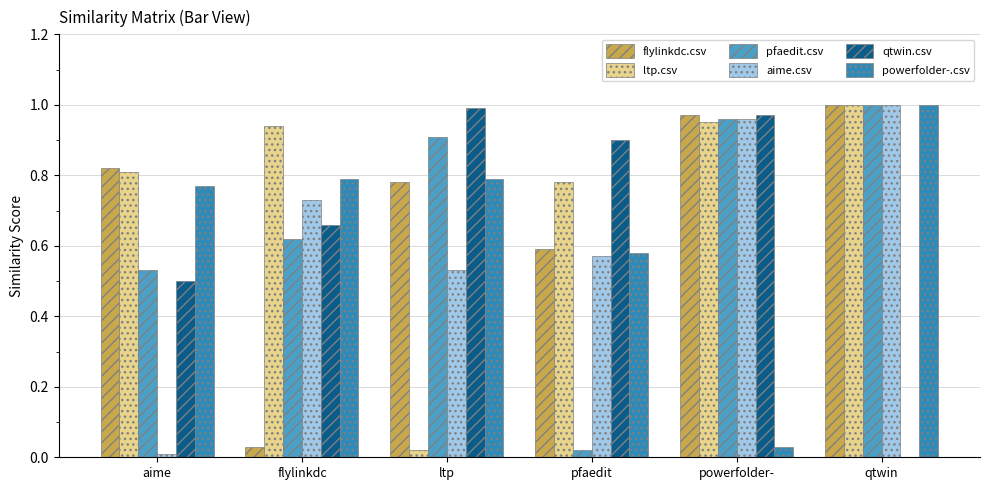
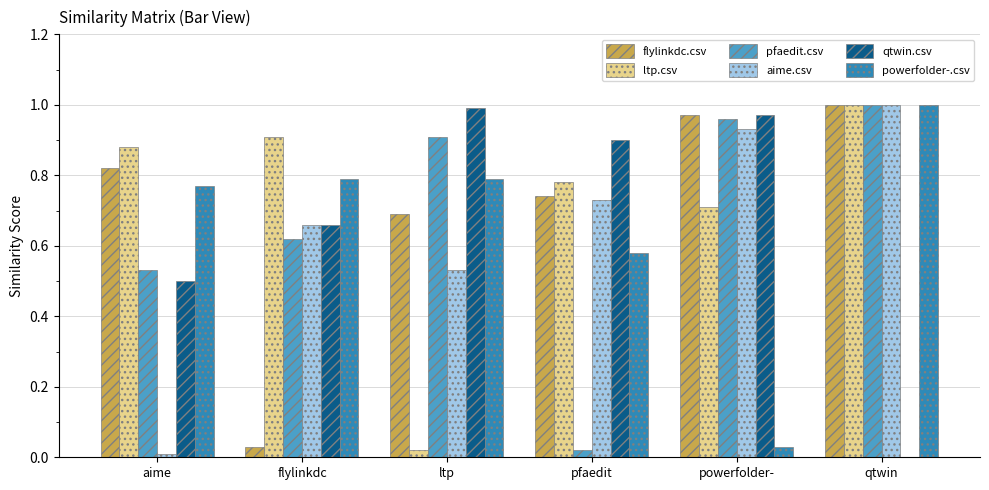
ltp.csv, aime: 0.81 -> 0.88
ltp.csv, flylinkdc: 0.94 -> 0.91
aime.csv, flylinkdc: 0.73 -> 0.66
flylinkdc.csv, ltp: 0.78 -> 0.69
flylinkdc.csv, pfaedit: 0.59 -> 0.74
aime.csv, pfaedit: 0.57 -> 0.73
ltp.csv, powerfolder-: 0.95 -> 0.71
aime.csv, powerfolder-: 0.96 -> 0.93
